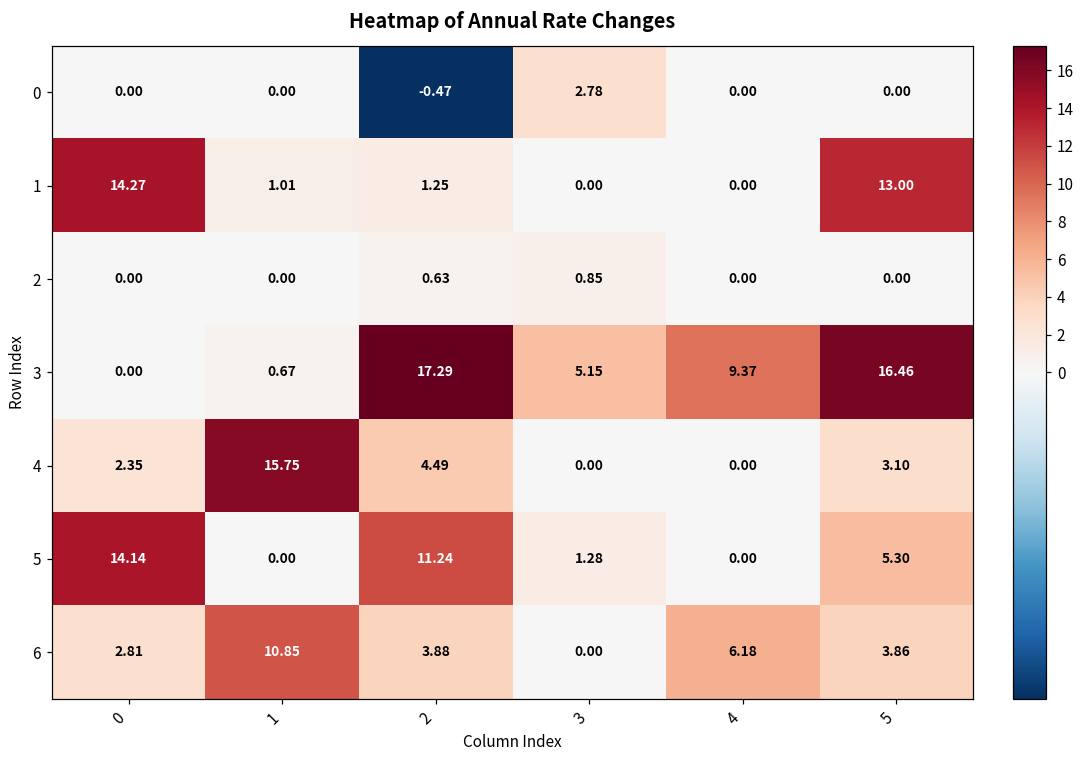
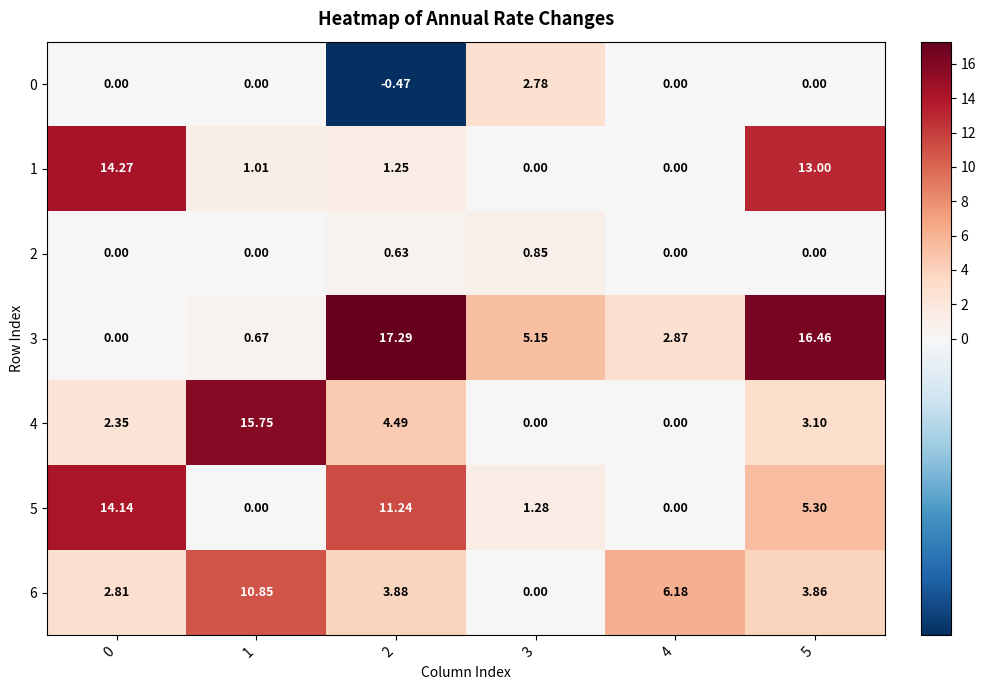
3, 4: 9.37 -> 2.87
